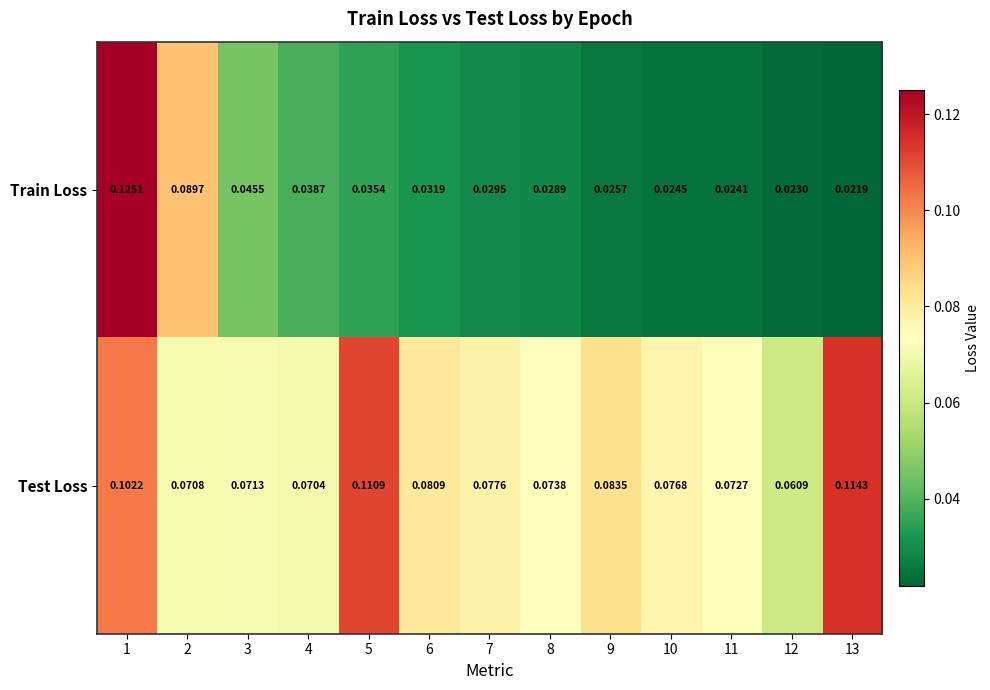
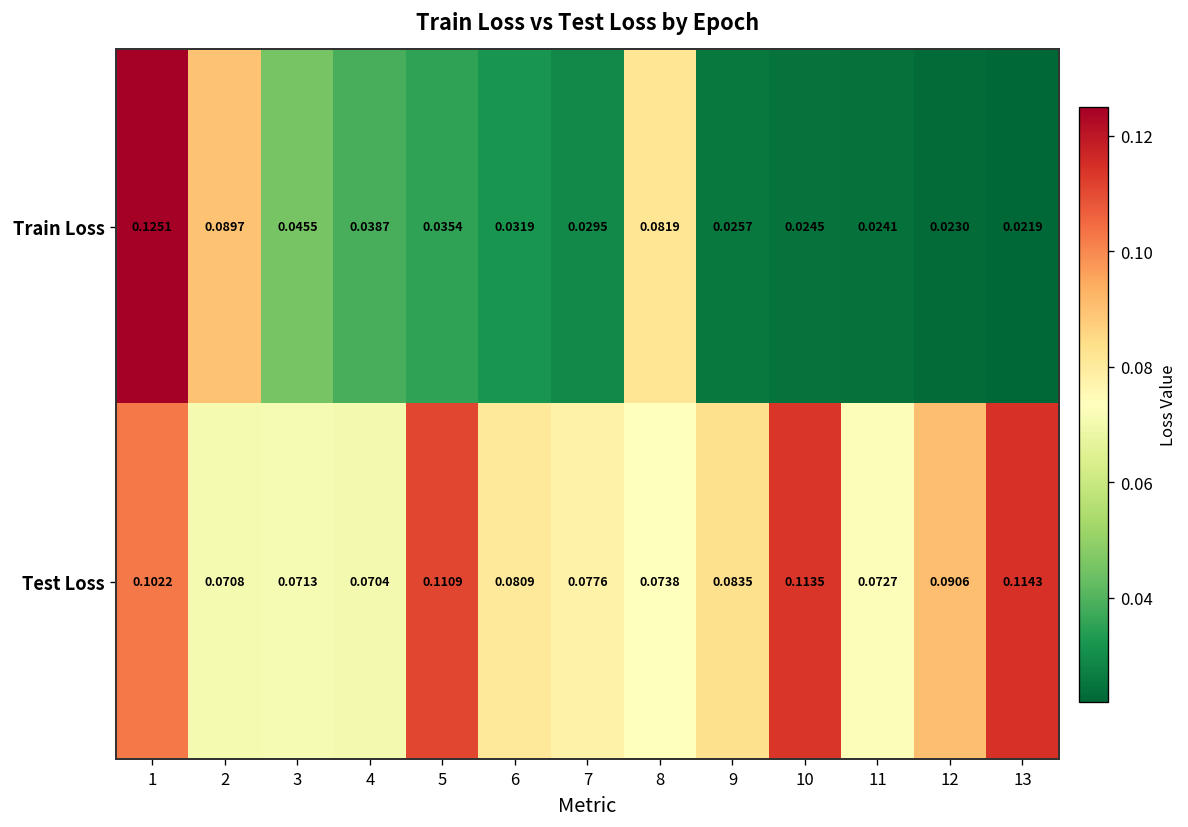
Train Loss, 8: 0.0289 -> 0.0819
Test Loss, 10: 0.0768 -> 0.1135
Test Loss, 12: 0.0609 -> 0.0906
